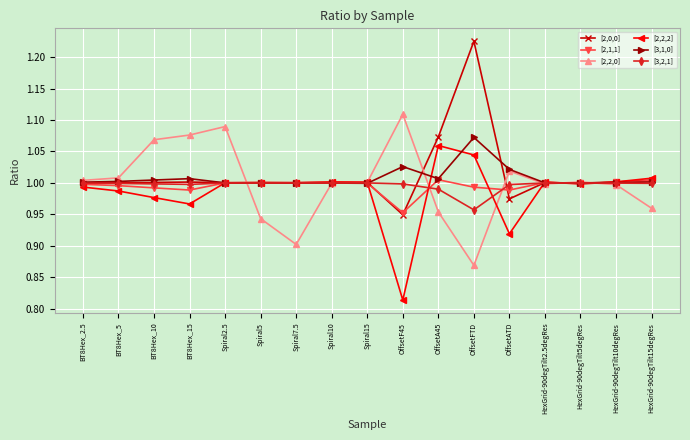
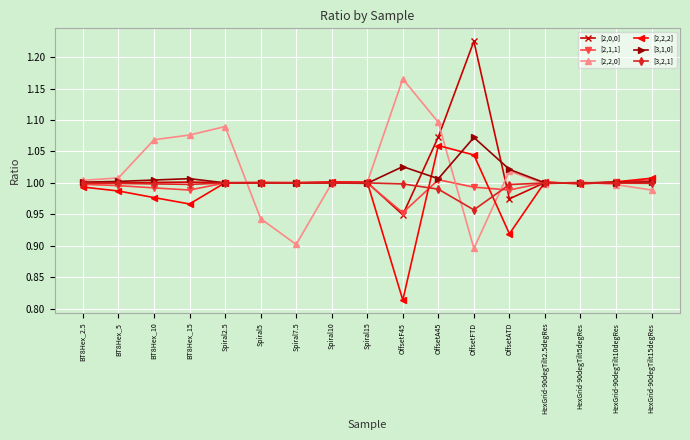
[2,2,0], OffsetF45: 1.11 -> 1.17
[2,2,0], OffsetA45: 0.95 -> 1.10
[2,2,0], OffsetFTD: 0.87 -> 0.90
[2,2,0], HexGrid-90degTilt15degRes: 0.96 -> 0.99
